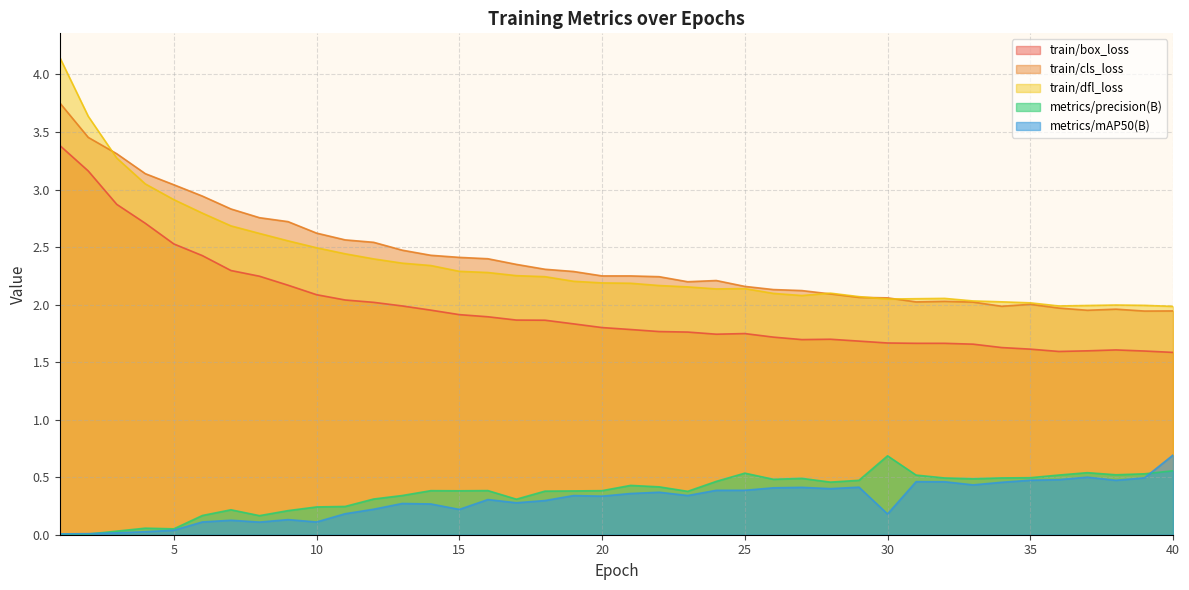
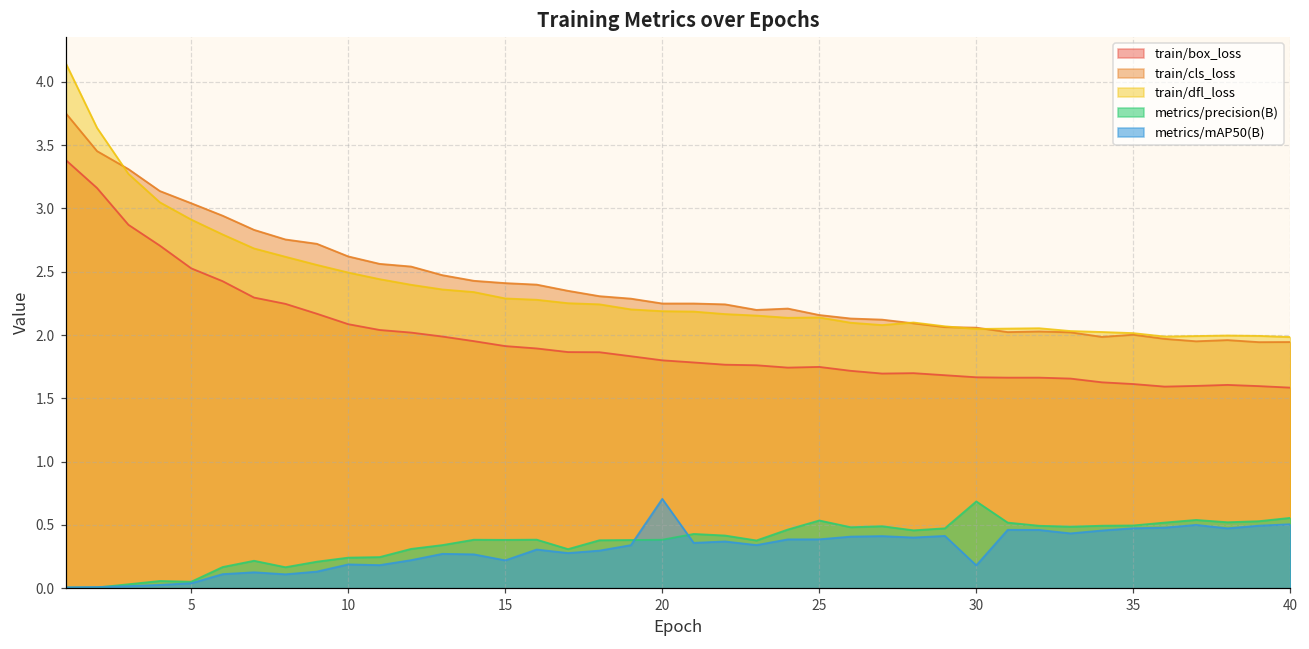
metrics/mAP50(B), 10: 0.11 -> 0.19
metrics/mAP50(B), 20: 0.34 -> 0.71
metrics/mAP50(B), 40: 0.69 -> 0.51
